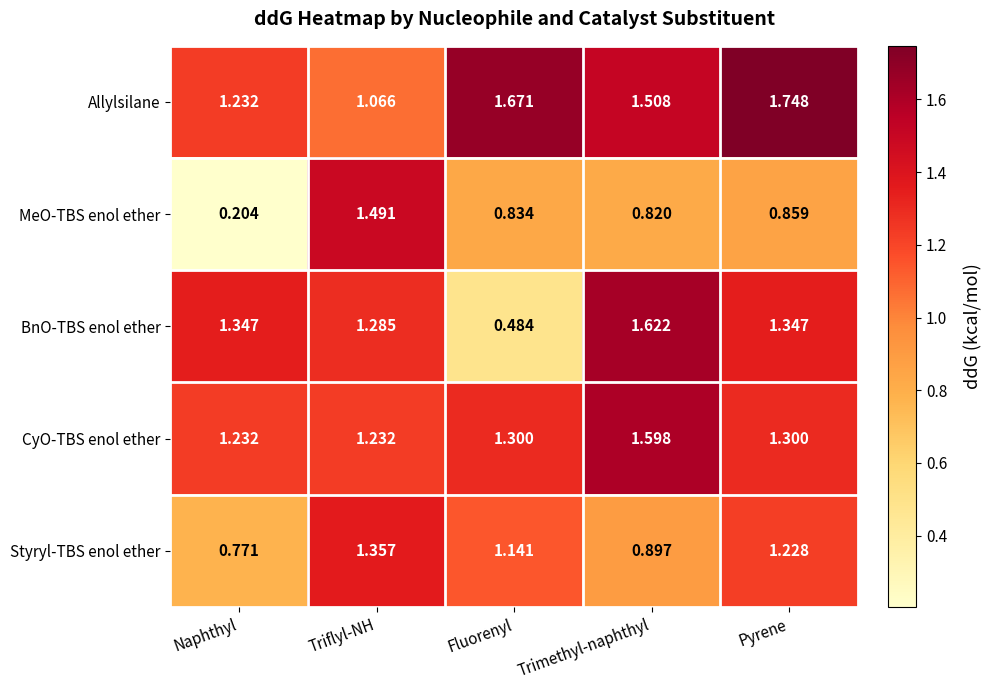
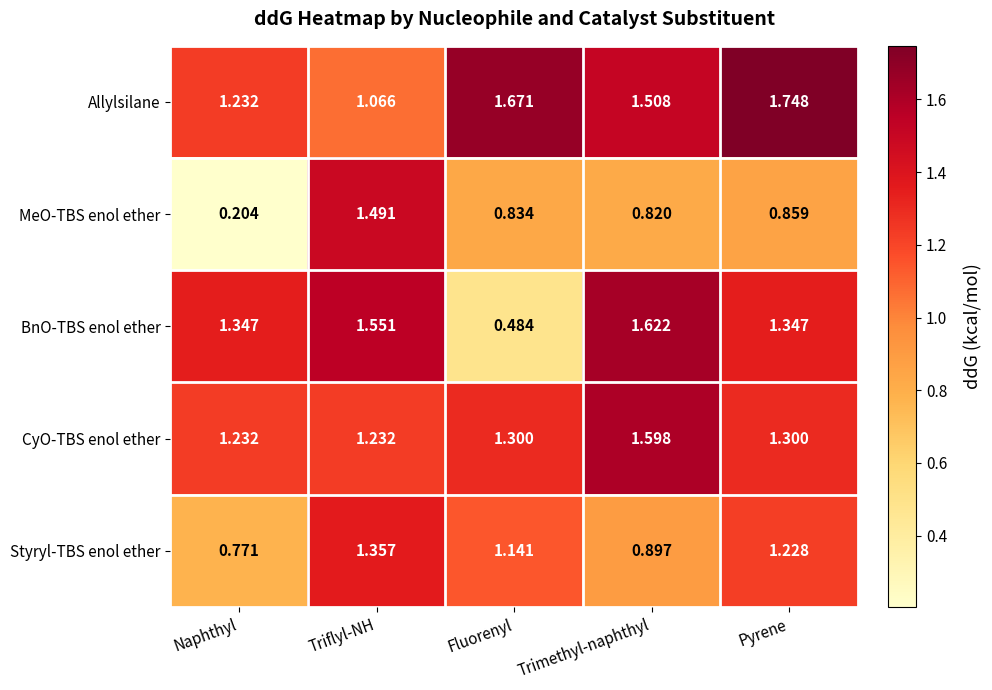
BnO-TBS enol ether, Triflyl-NH: 1.285 -> 1.551
